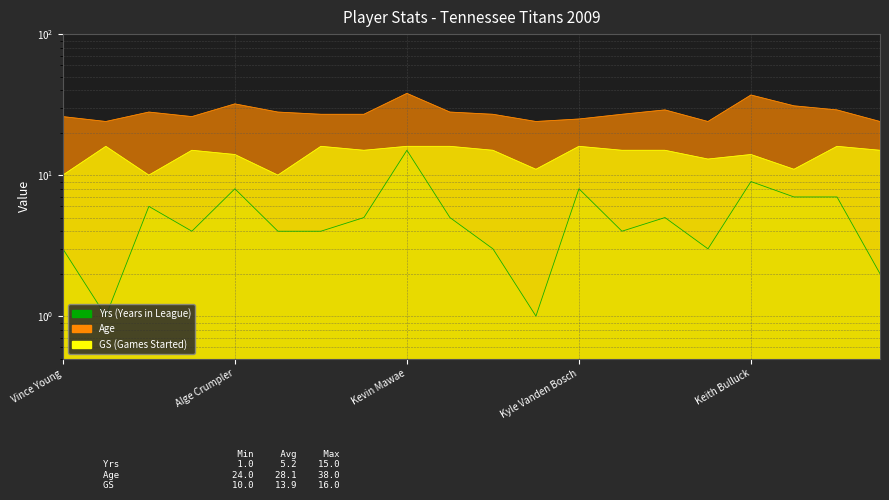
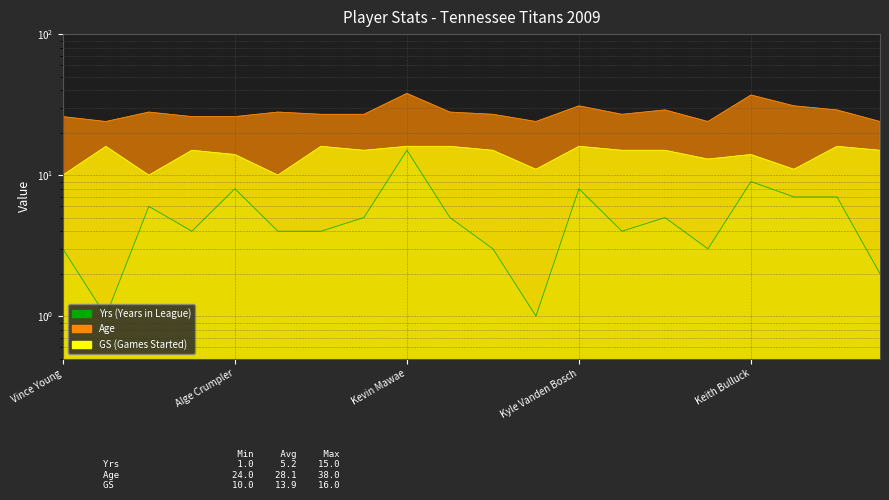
Age, Alge Crumpler: 32 -> 26
Age, Kyle Vanden Bosch: 25 -> 31
